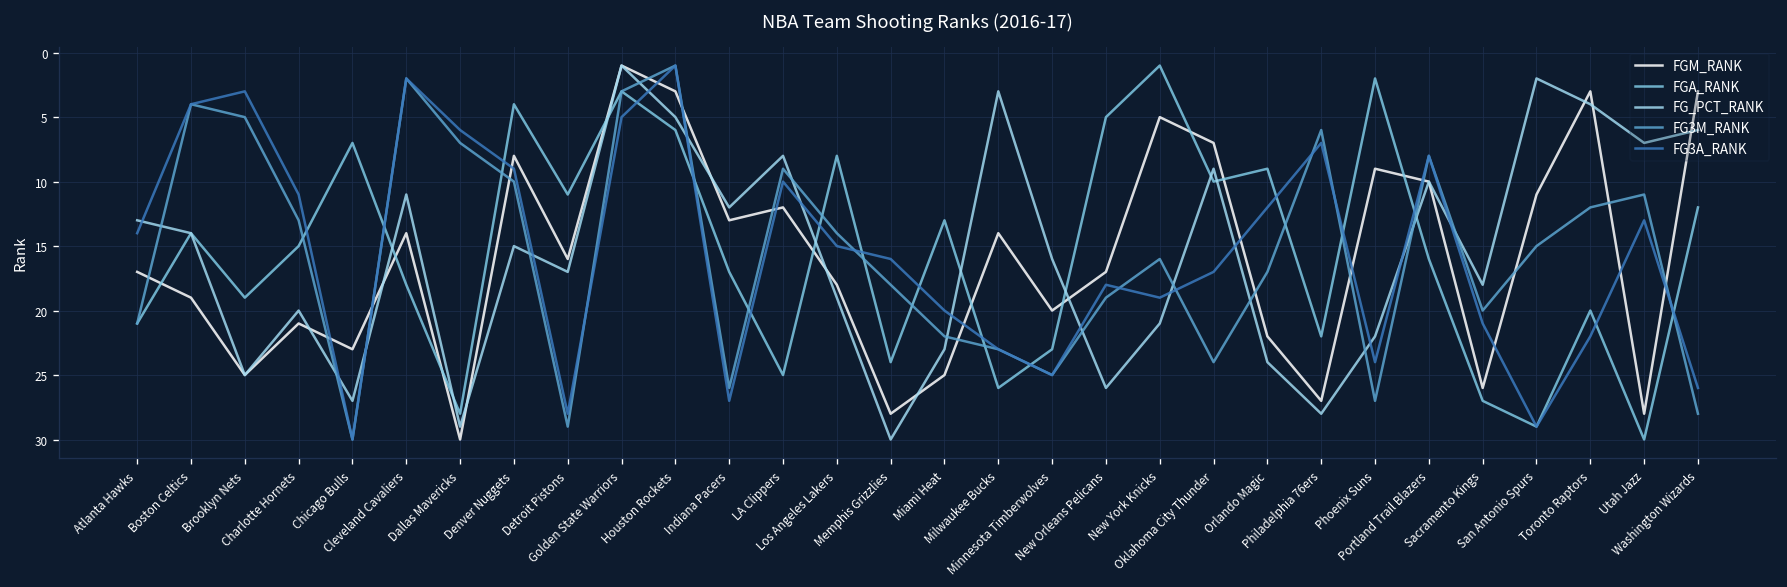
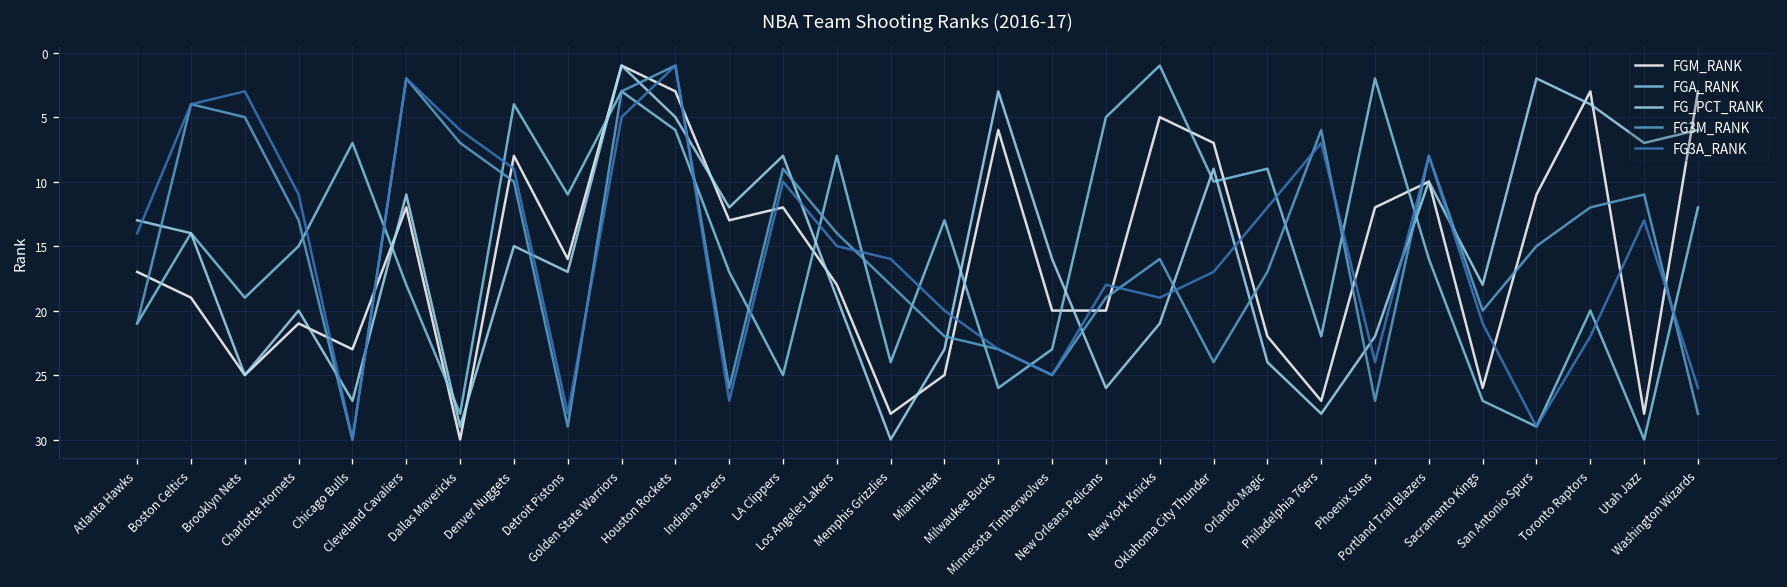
FGM_RANK, Cleveland Cavaliers: 14 -> 12
FGM_RANK, Milwaukee Bucks: 14 -> 6
FGM_RANK, New Orleans Pelicans: 17 -> 20
FGM_RANK, Phoenix Suns: 9 -> 12
